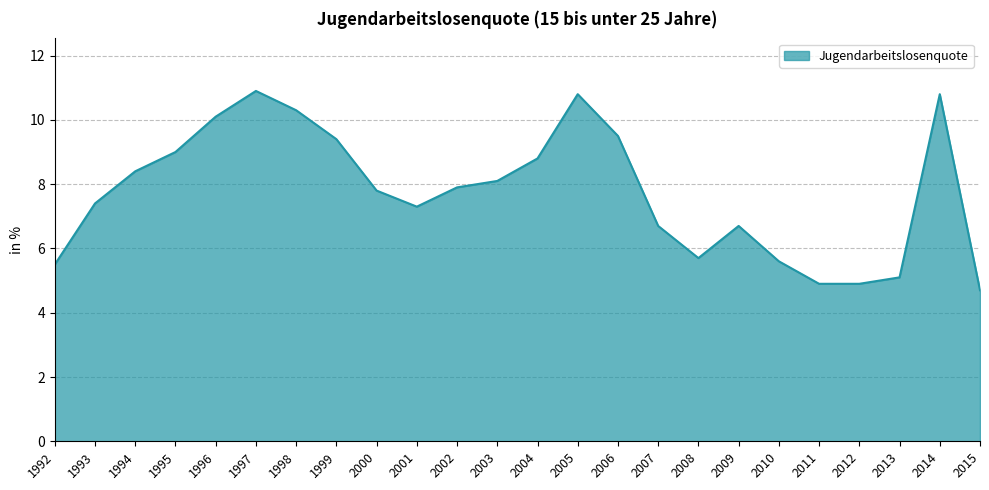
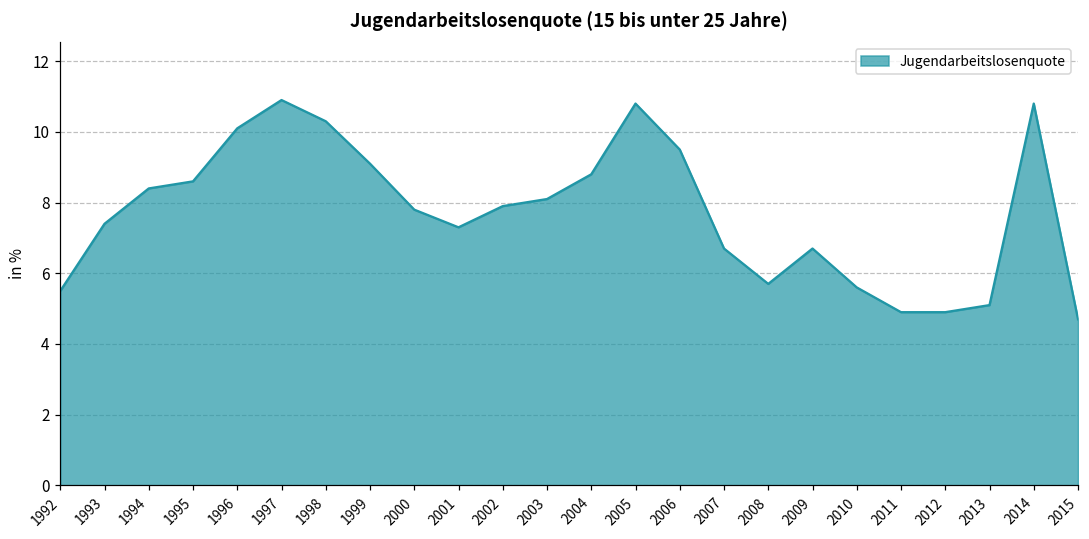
1995: 9.0 -> 8.6
1999: 9.4 -> 9.1
